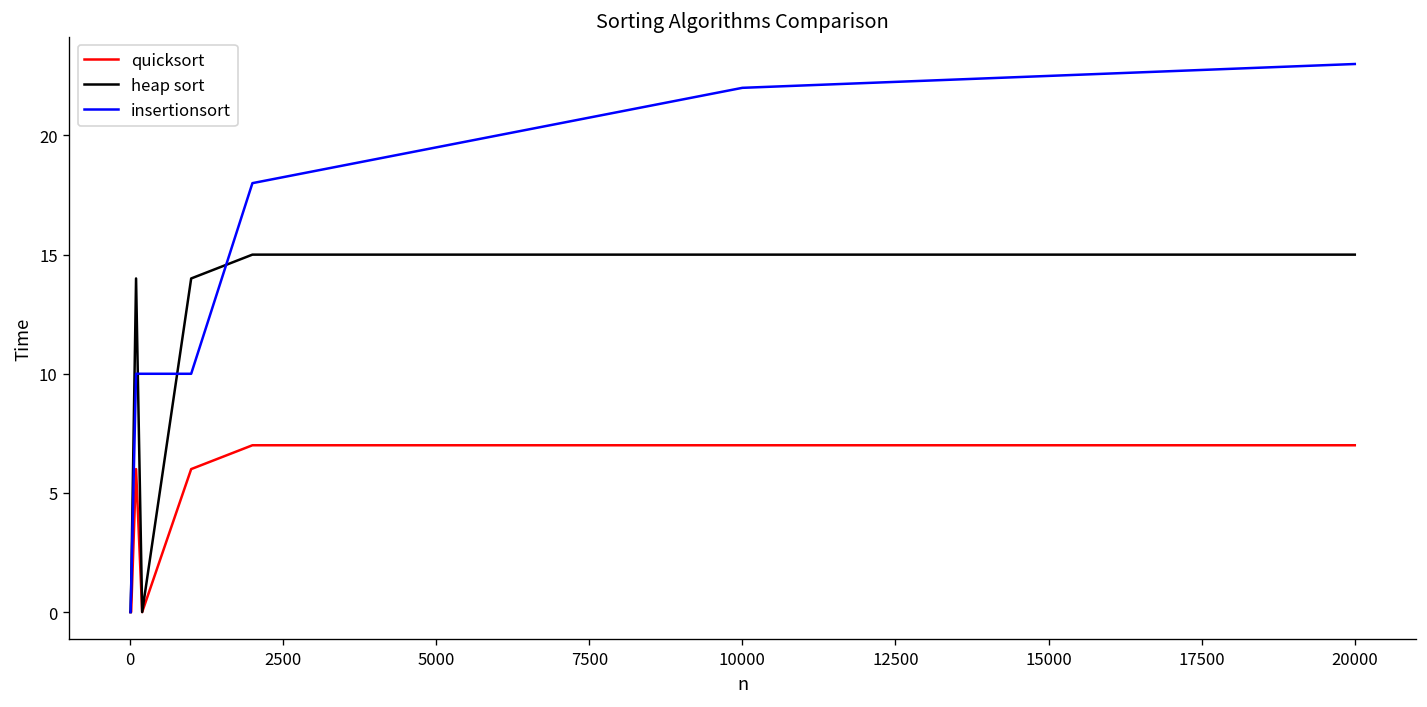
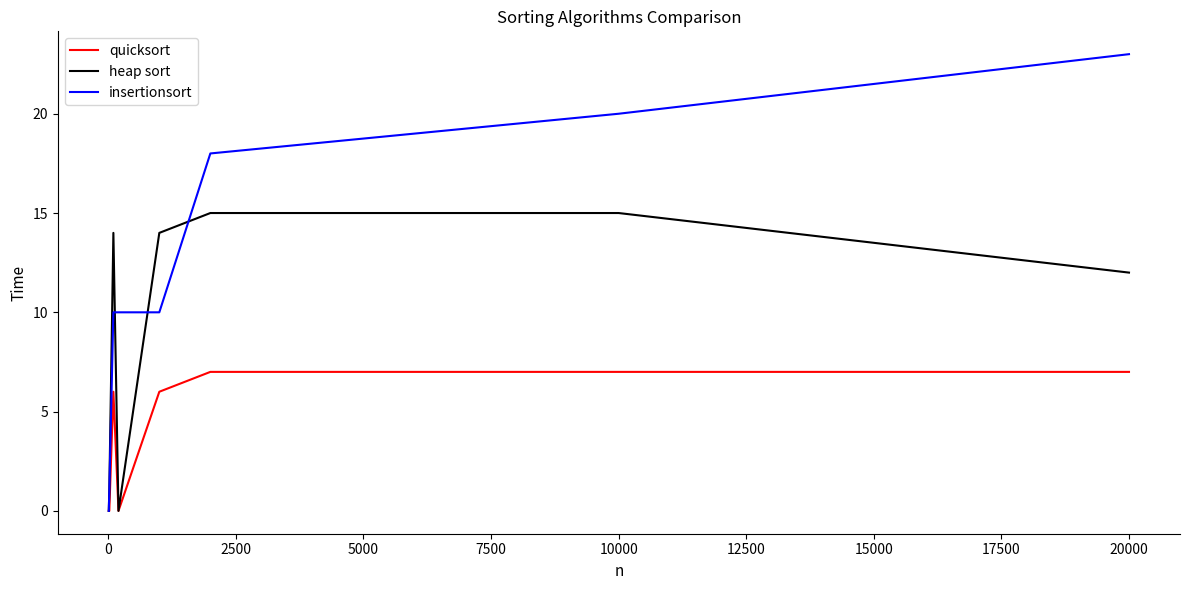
insertionsort, 10000: 22 -> 20
heap sort, 20000: 15 -> 12
